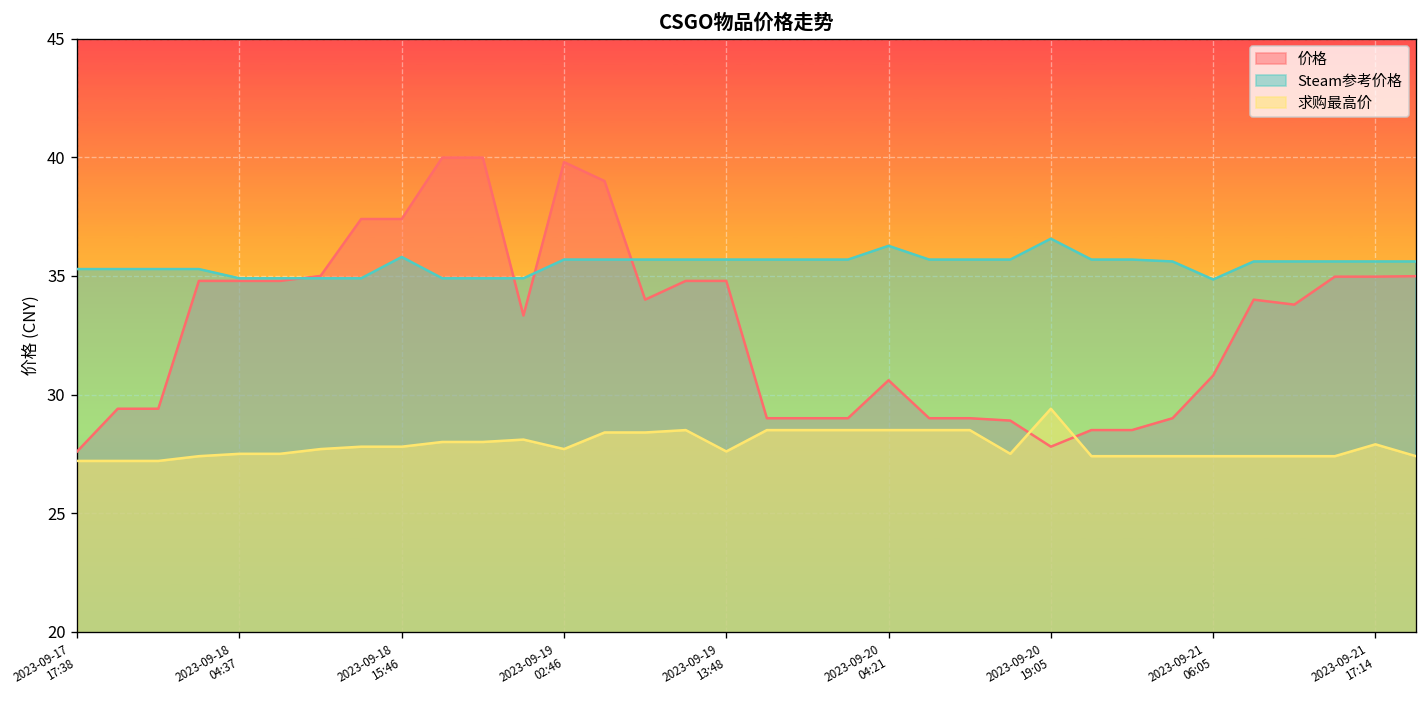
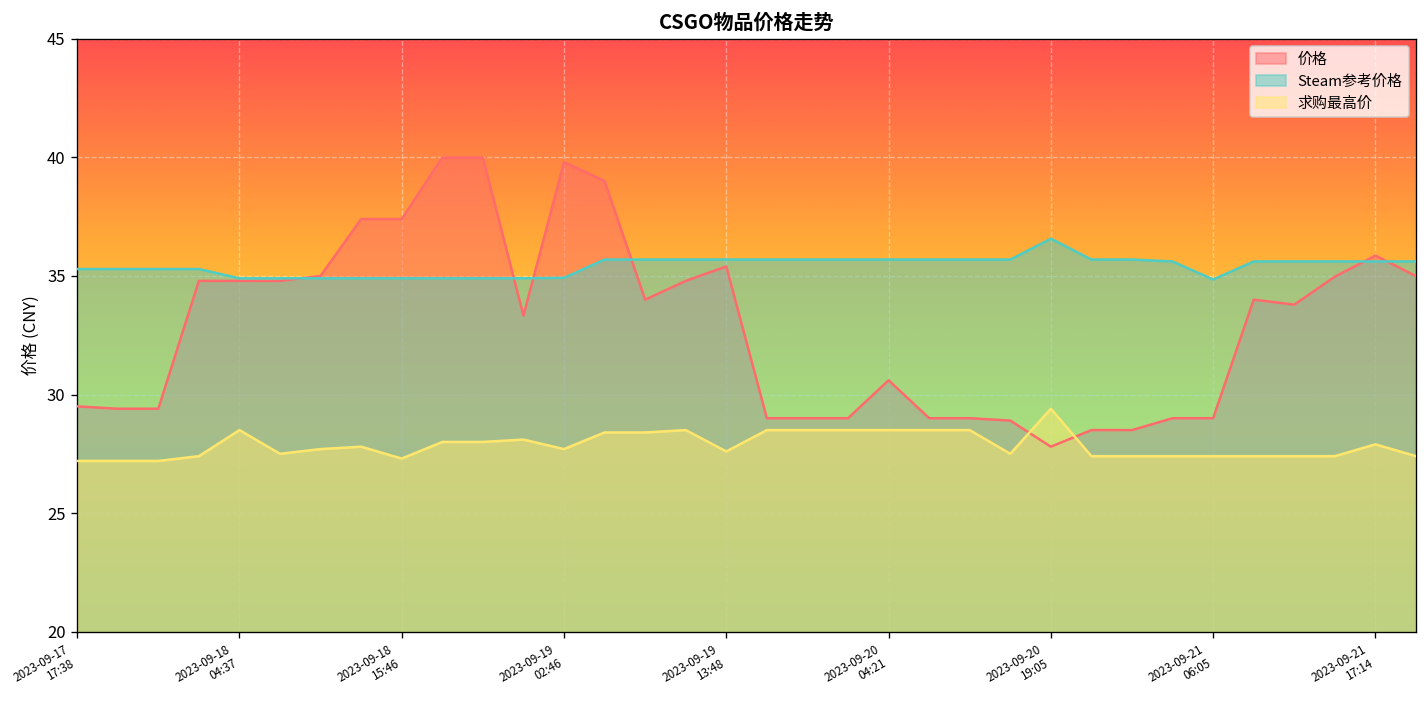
价格, 2023-09-17 17:38: 27.6 -> 29.5
求购最高价, 2023-09-18 04:37: 27.5 -> 28.5
Steam参考价格, 2023-09-18 15:46: 35.8 -> 34.9
求购最高价, 2023-09-18 15:46: 27.8 -> 27.3
Steam参考价格, 2023-09-19 02:46: 35.7 -> 34.9
价格, 2023-09-19 13:48: 34.8 -> 35.4
Steam参考价格, 2023-09-20 04:21: 36.3 -> 35.7
价格, 2023-09-21 06:05: 30.8 -> 29.0
价格, 2023-09-21 17:14: 35.0 -> 35.9
